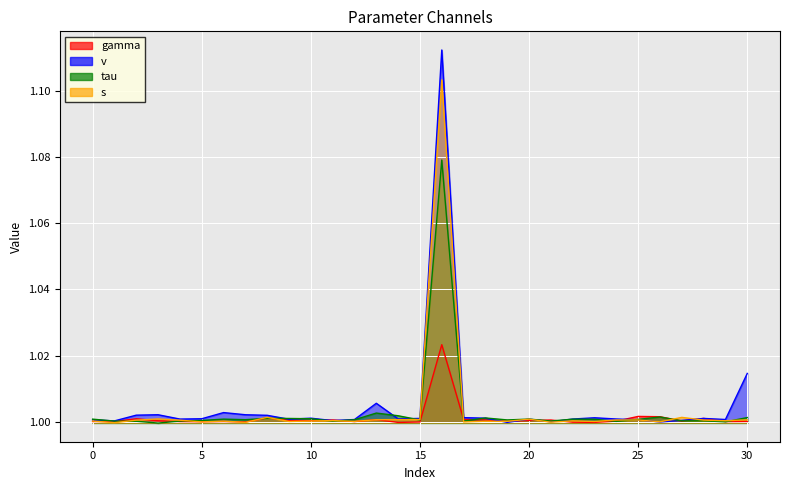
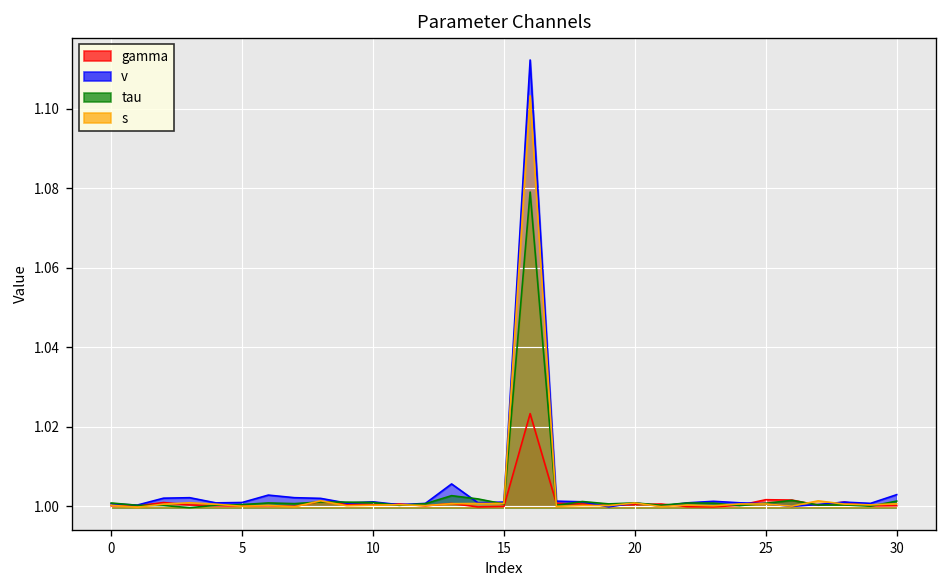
v, 30: 1.015 -> 1.003
